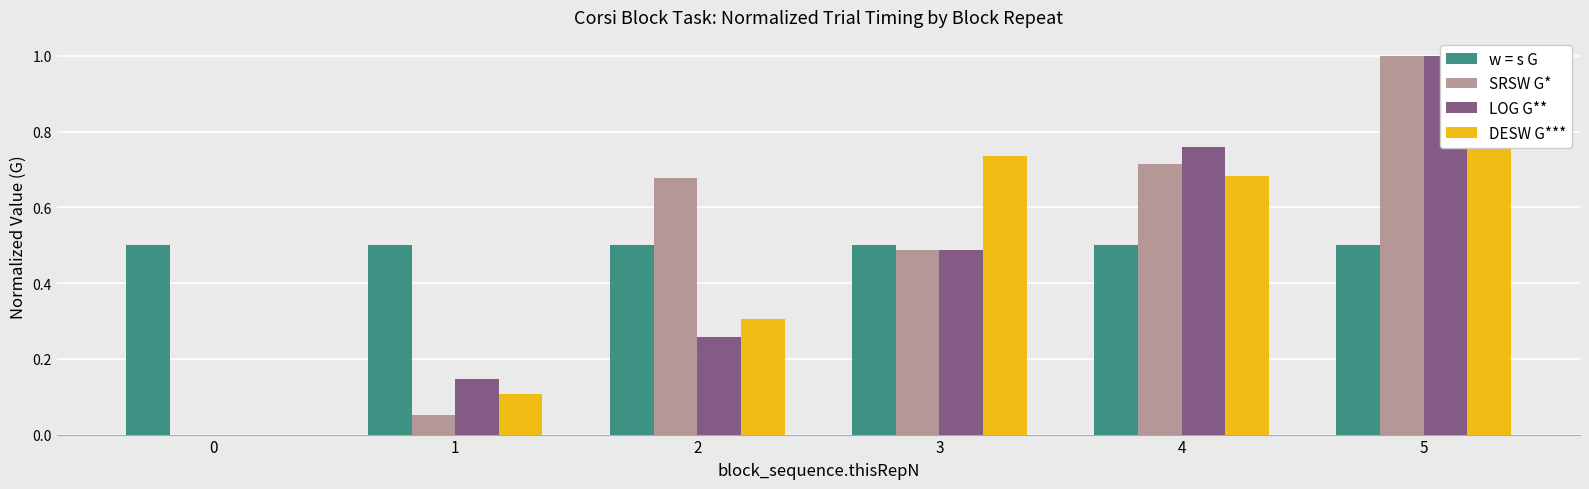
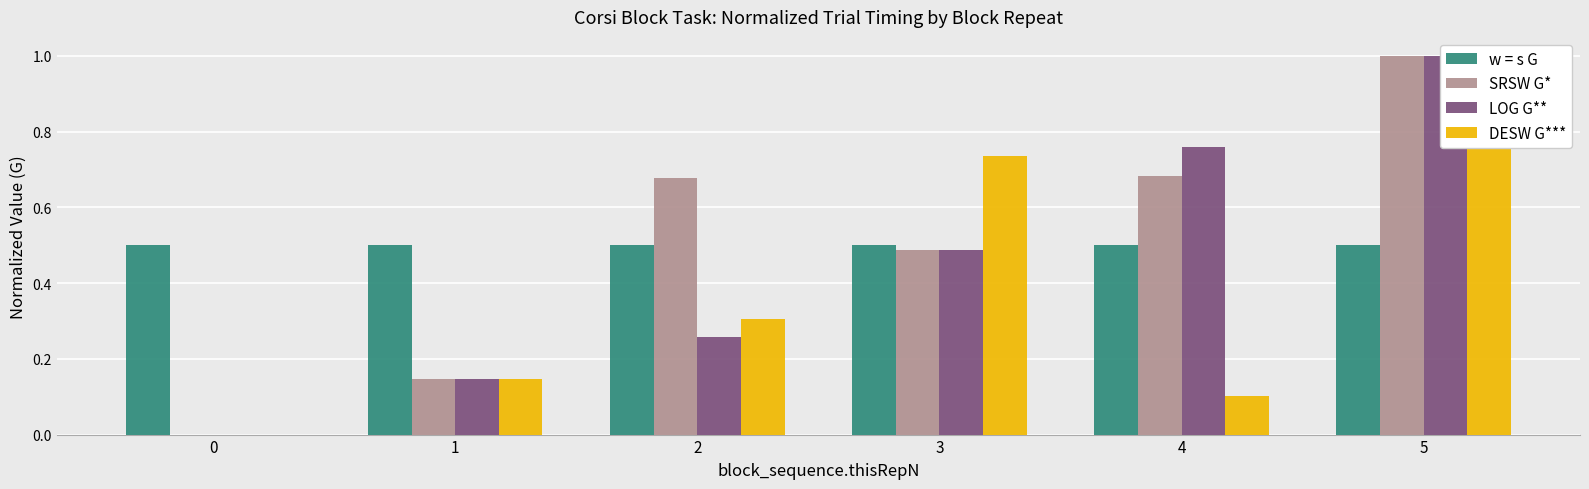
SRSW G*, 1: 0.05 -> 0.15
DESW G***, 1: 0.11 -> 0.15
SRSW G*, 4: 0.71 -> 0.68
DESW G***, 4: 0.68 -> 0.10
